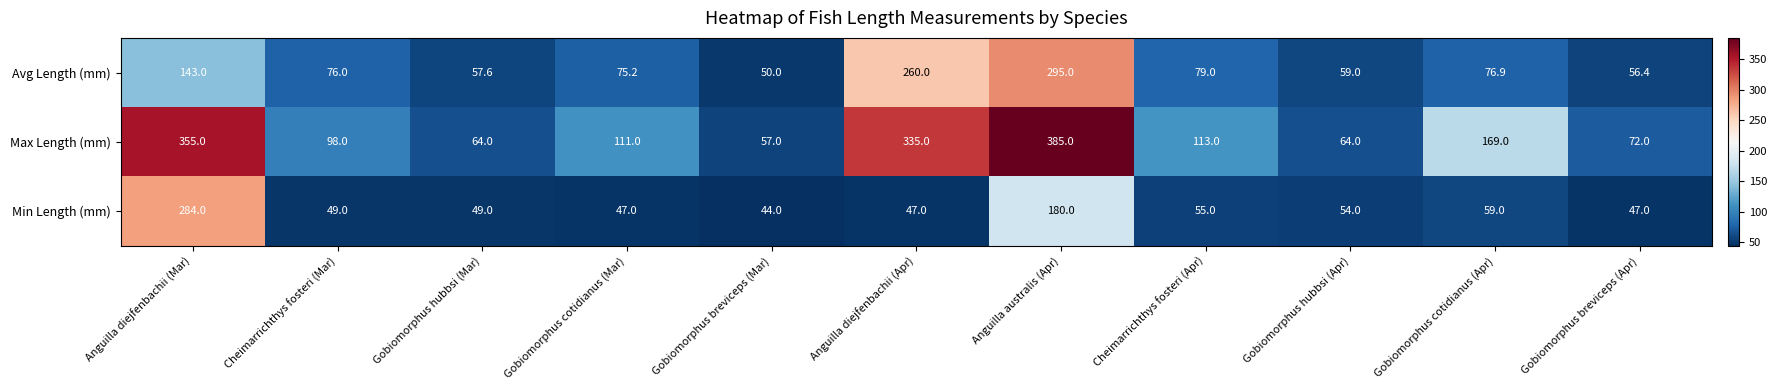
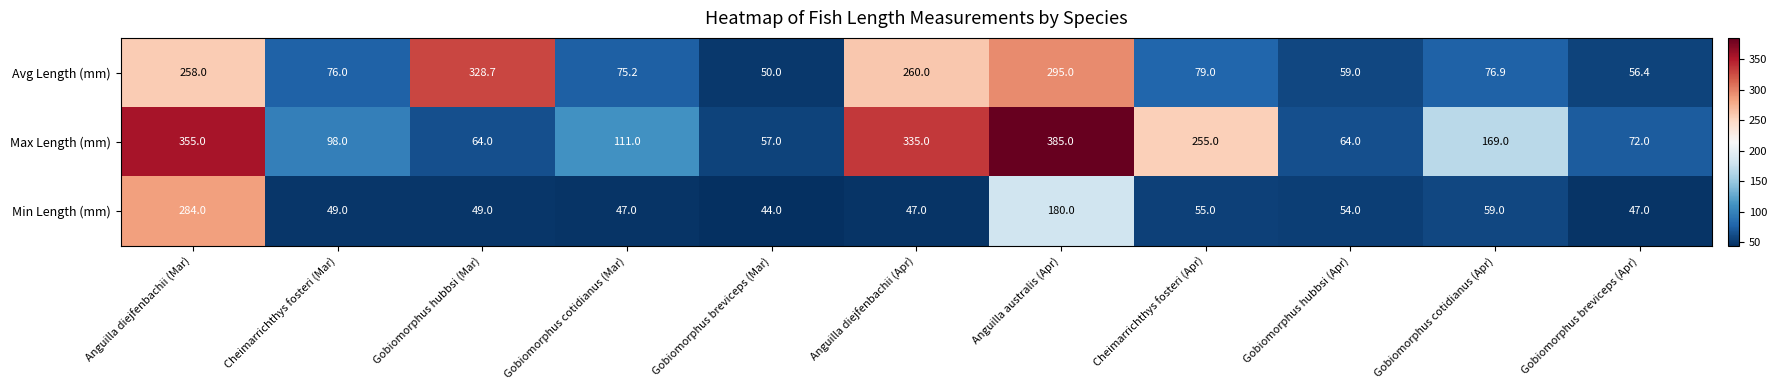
Avg Length (mm), Anguilla diejfenbachii (Mar): 143.0 -> 258.0
Avg Length (mm), Gobiomorphus hubbsi (Mar): 57.6 -> 328.7
Max Length (mm), Cheimarrichthys fosteri (Apr): 113.0 -> 255.0
